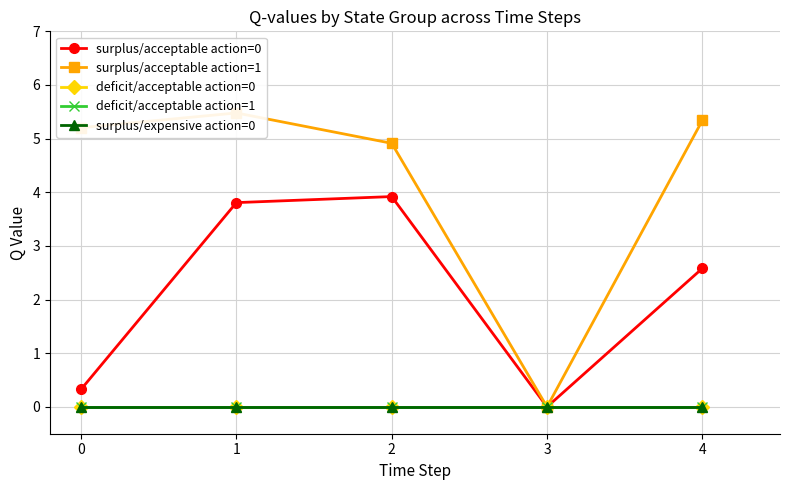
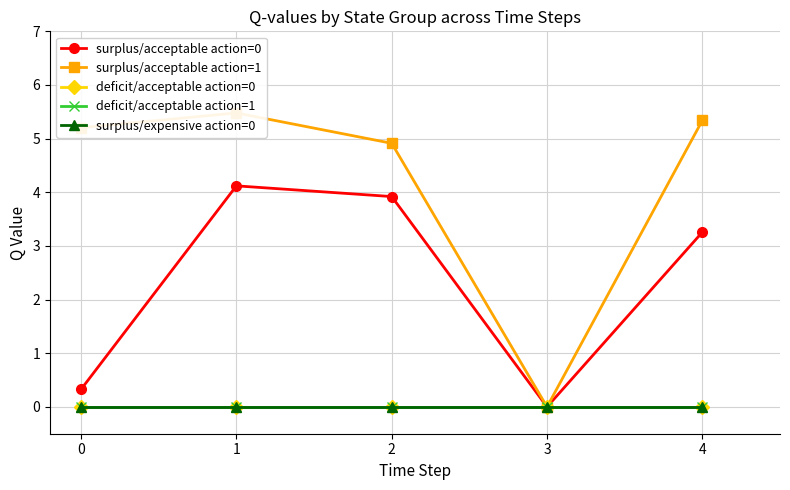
surplus/acceptable action=0, 1: 3.8 -> 4.1
surplus/acceptable action=0, 4: 2.6 -> 3.3
